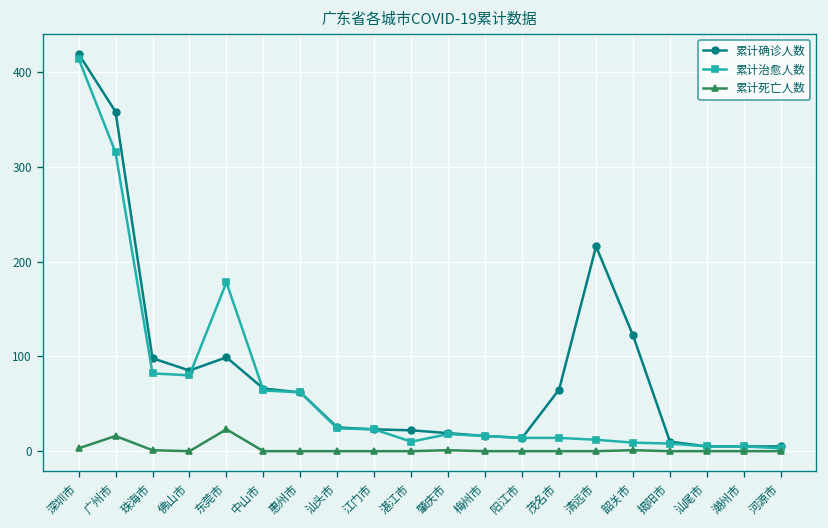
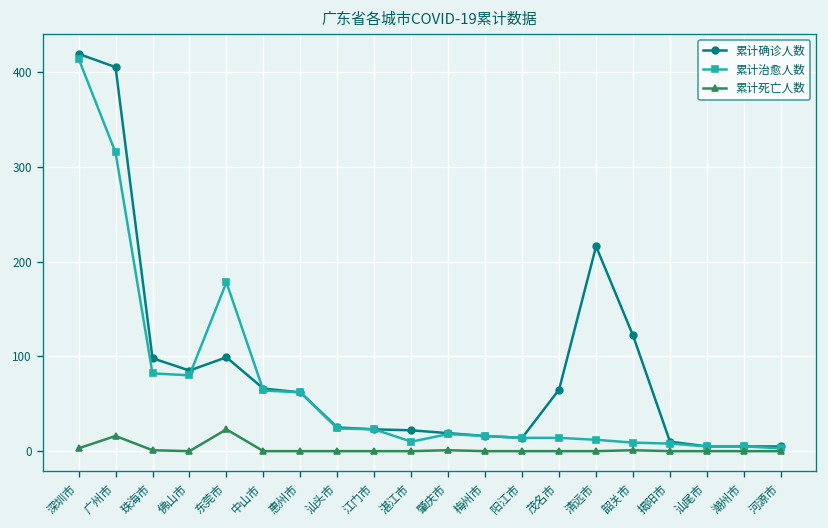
累计确诊人数, 广州市: 360 -> 410
